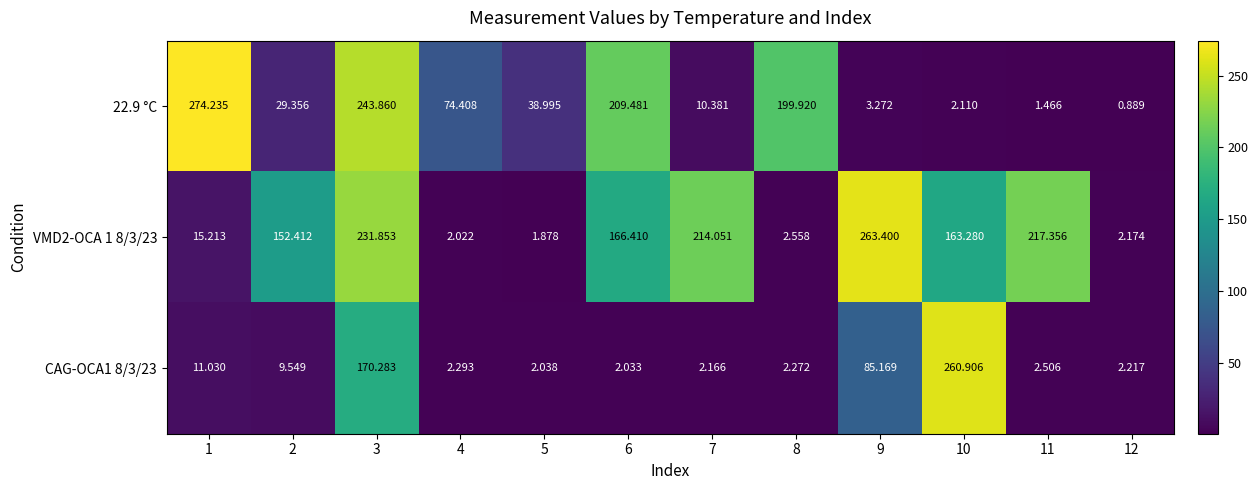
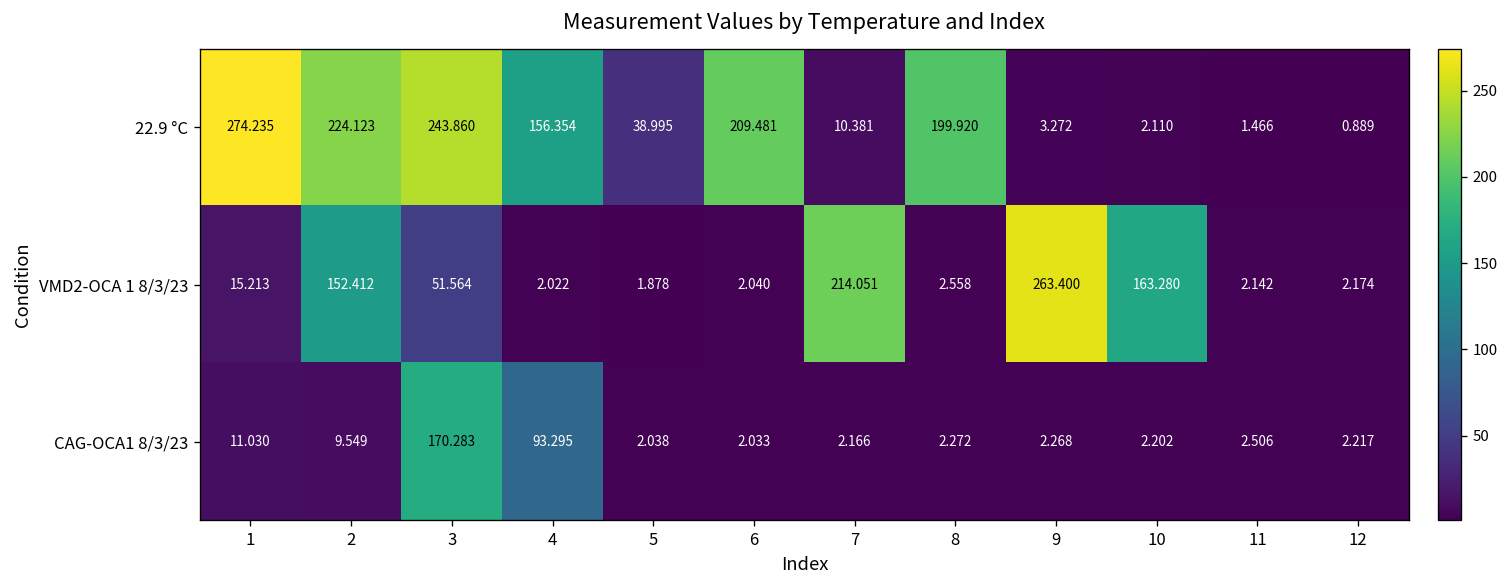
22.9 °C, 2: 29.356 -> 224.123
22.9 °C, 4: 74.408 -> 156.354
VMD2-OCA 1 8/3/23, 3: 231.853 -> 51.564
VMD2-OCA 1 8/3/23, 6: 166.410 -> 2.040
VMD2-OCA 1 8/3/23, 11: 217.356 -> 2.142
CAG-OCA1 8/3/23, 4: 2.293 -> 93.295
CAG-OCA1 8/3/23, 9: 85.169 -> 2.268
CAG-OCA1 8/3/23, 10: 260.906 -> 2.202
